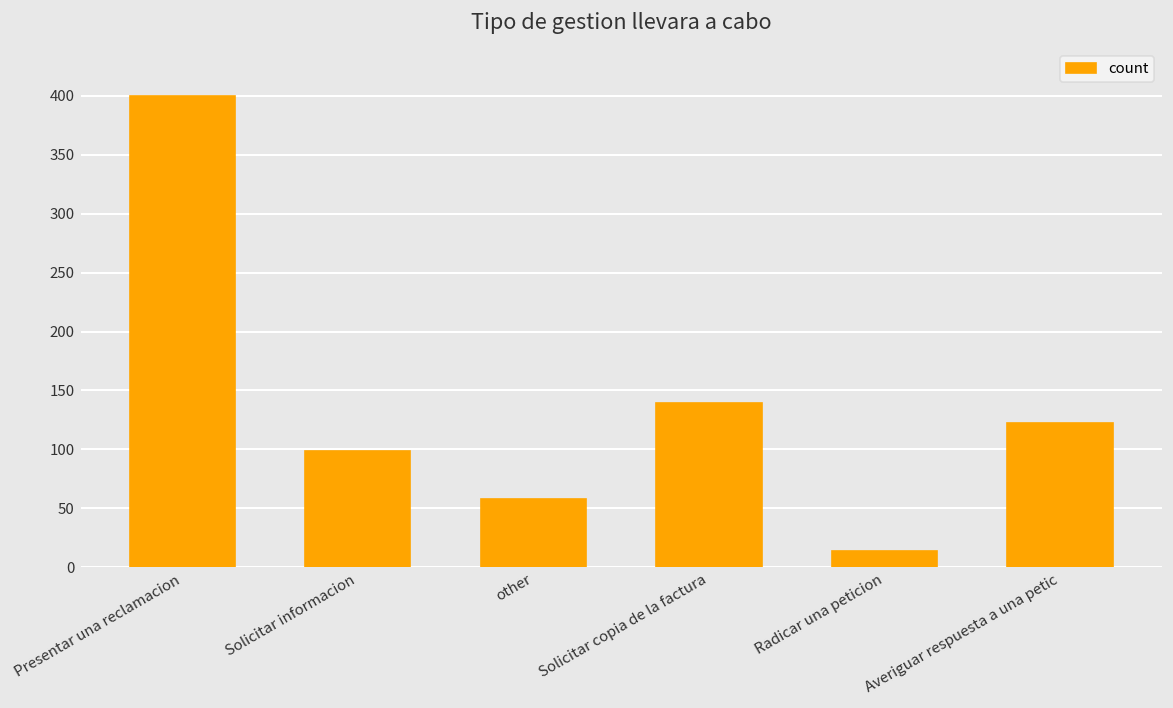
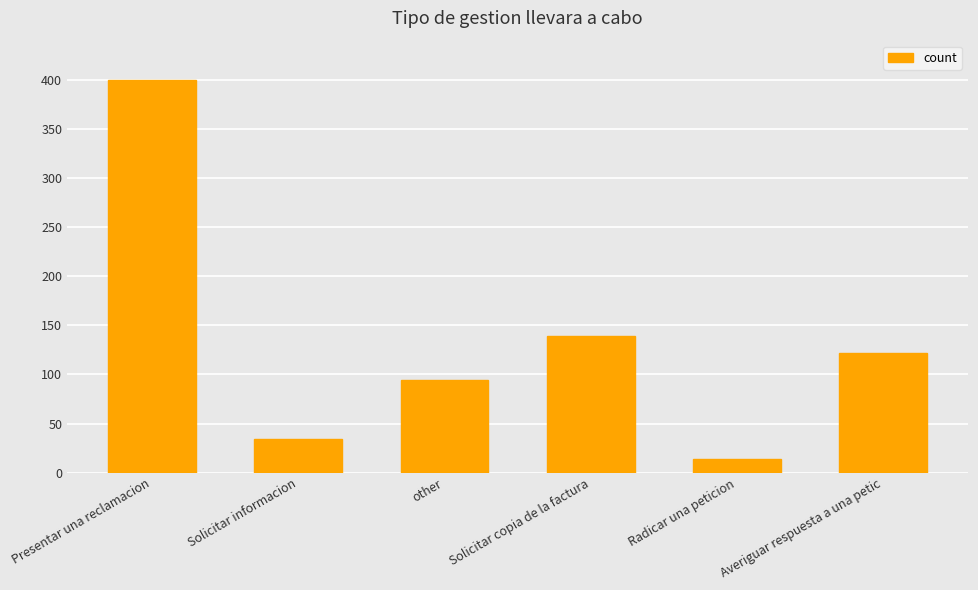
Solicitar informacion: 100 -> 30
other: 60 -> 90
